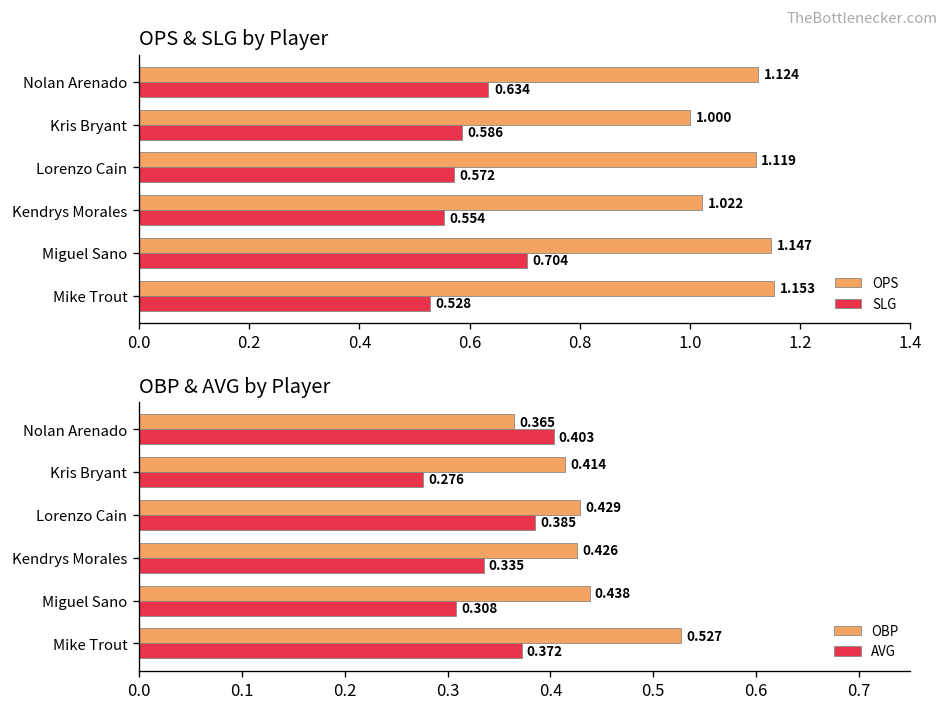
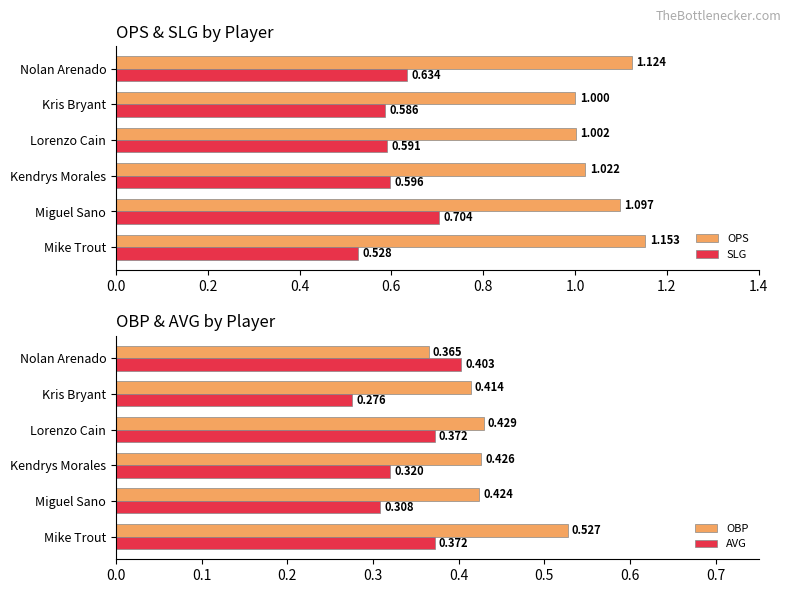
OPS & SLG by Player, OPS, Lorenzo Cain: 1.119 -> 1.002
OPS & SLG by Player, SLG, Lorenzo Cain: 0.572 -> 0.591
OPS & SLG by Player, SLG, Kendrys Morales: 0.554 -> 0.596
OPS & SLG by Player, OPS, Miguel Sano: 1.147 -> 1.097
OBP & AVG by Player, AVG, Lorenzo Cain: 0.385 -> 0.372
OBP & AVG by Player, AVG, Kendrys Morales: 0.335 -> 0.320
OBP & AVG by Player, OBP, Miguel Sano: 0.438 -> 0.424
